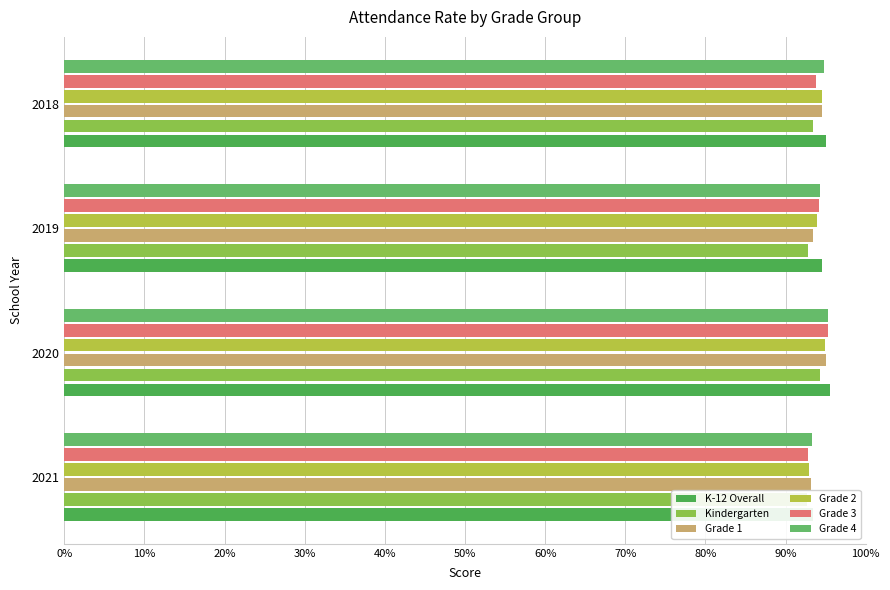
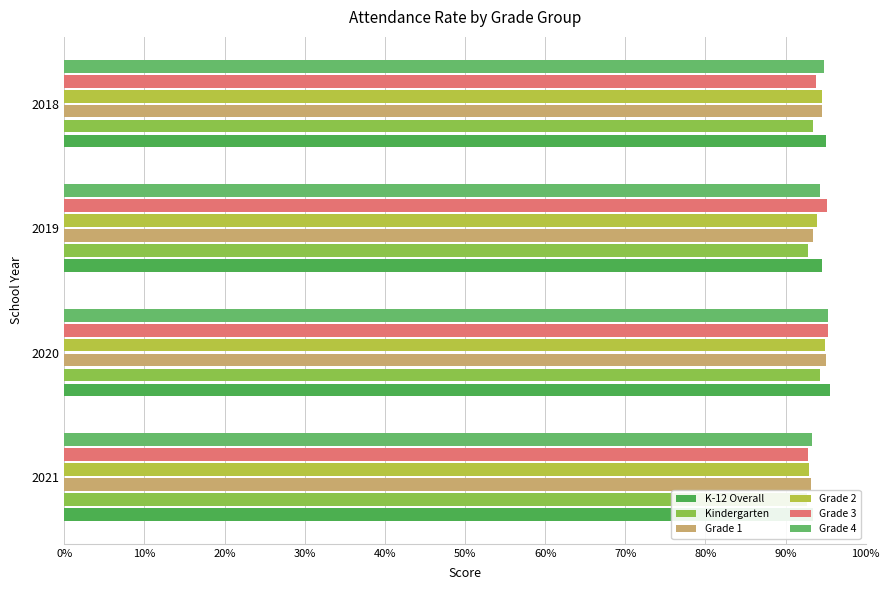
Grade 3, 2019: 94% -> 95%
